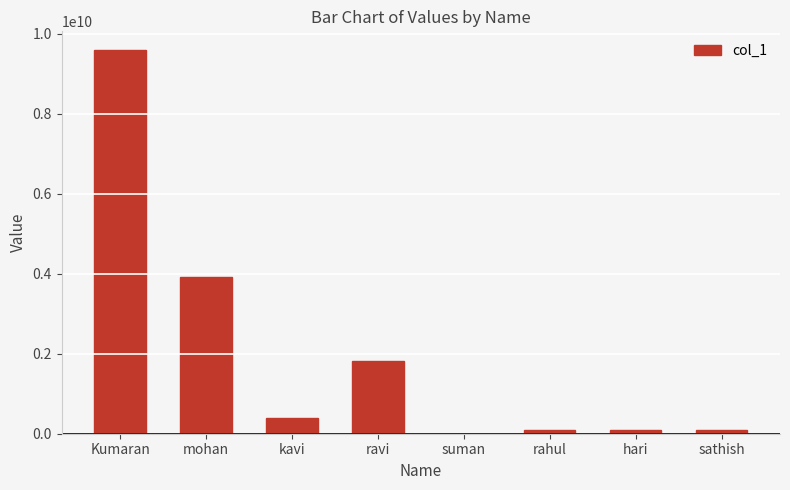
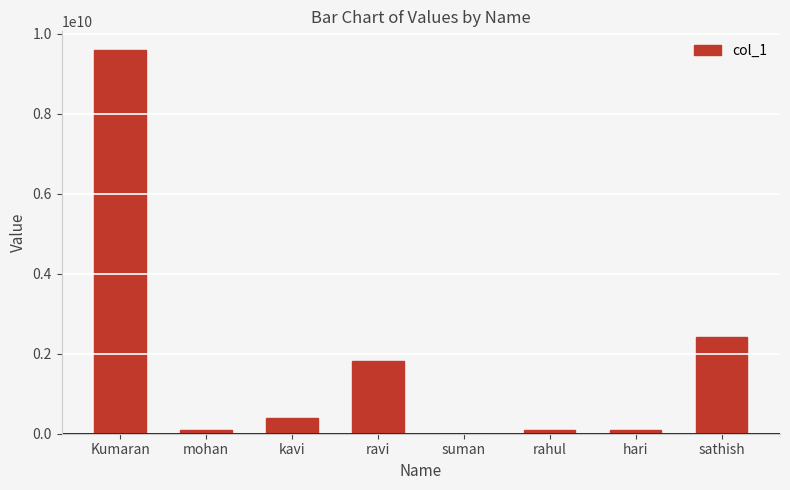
mohan: 3900000000 -> 100000000
sathish: 100000000 -> 2400000000
